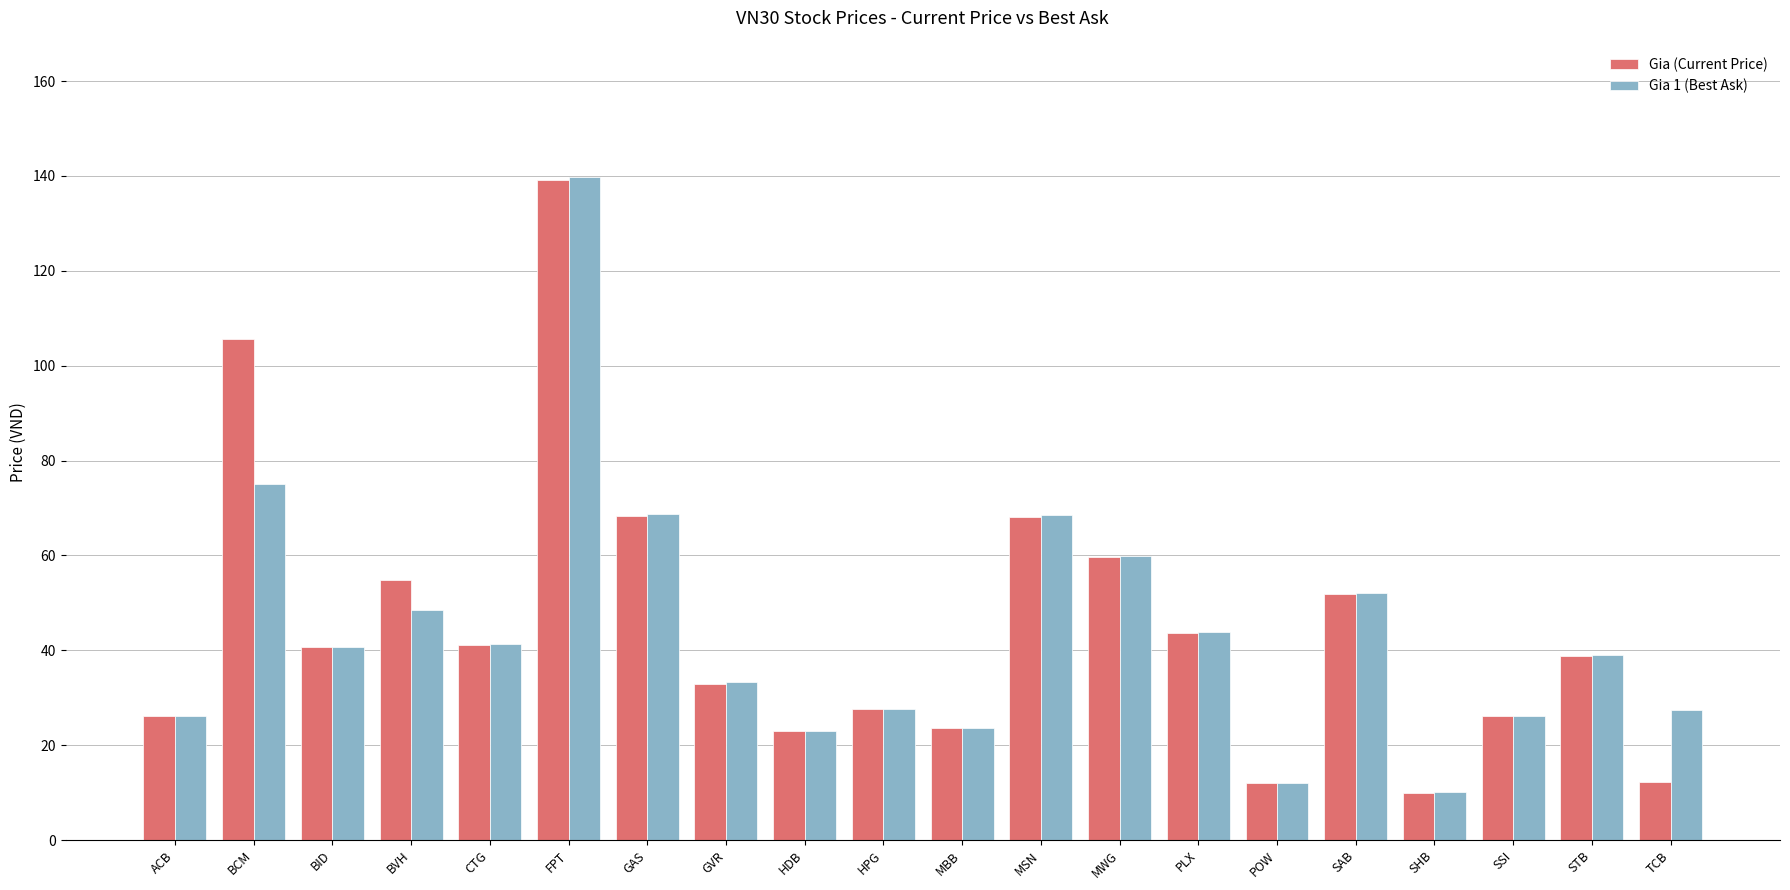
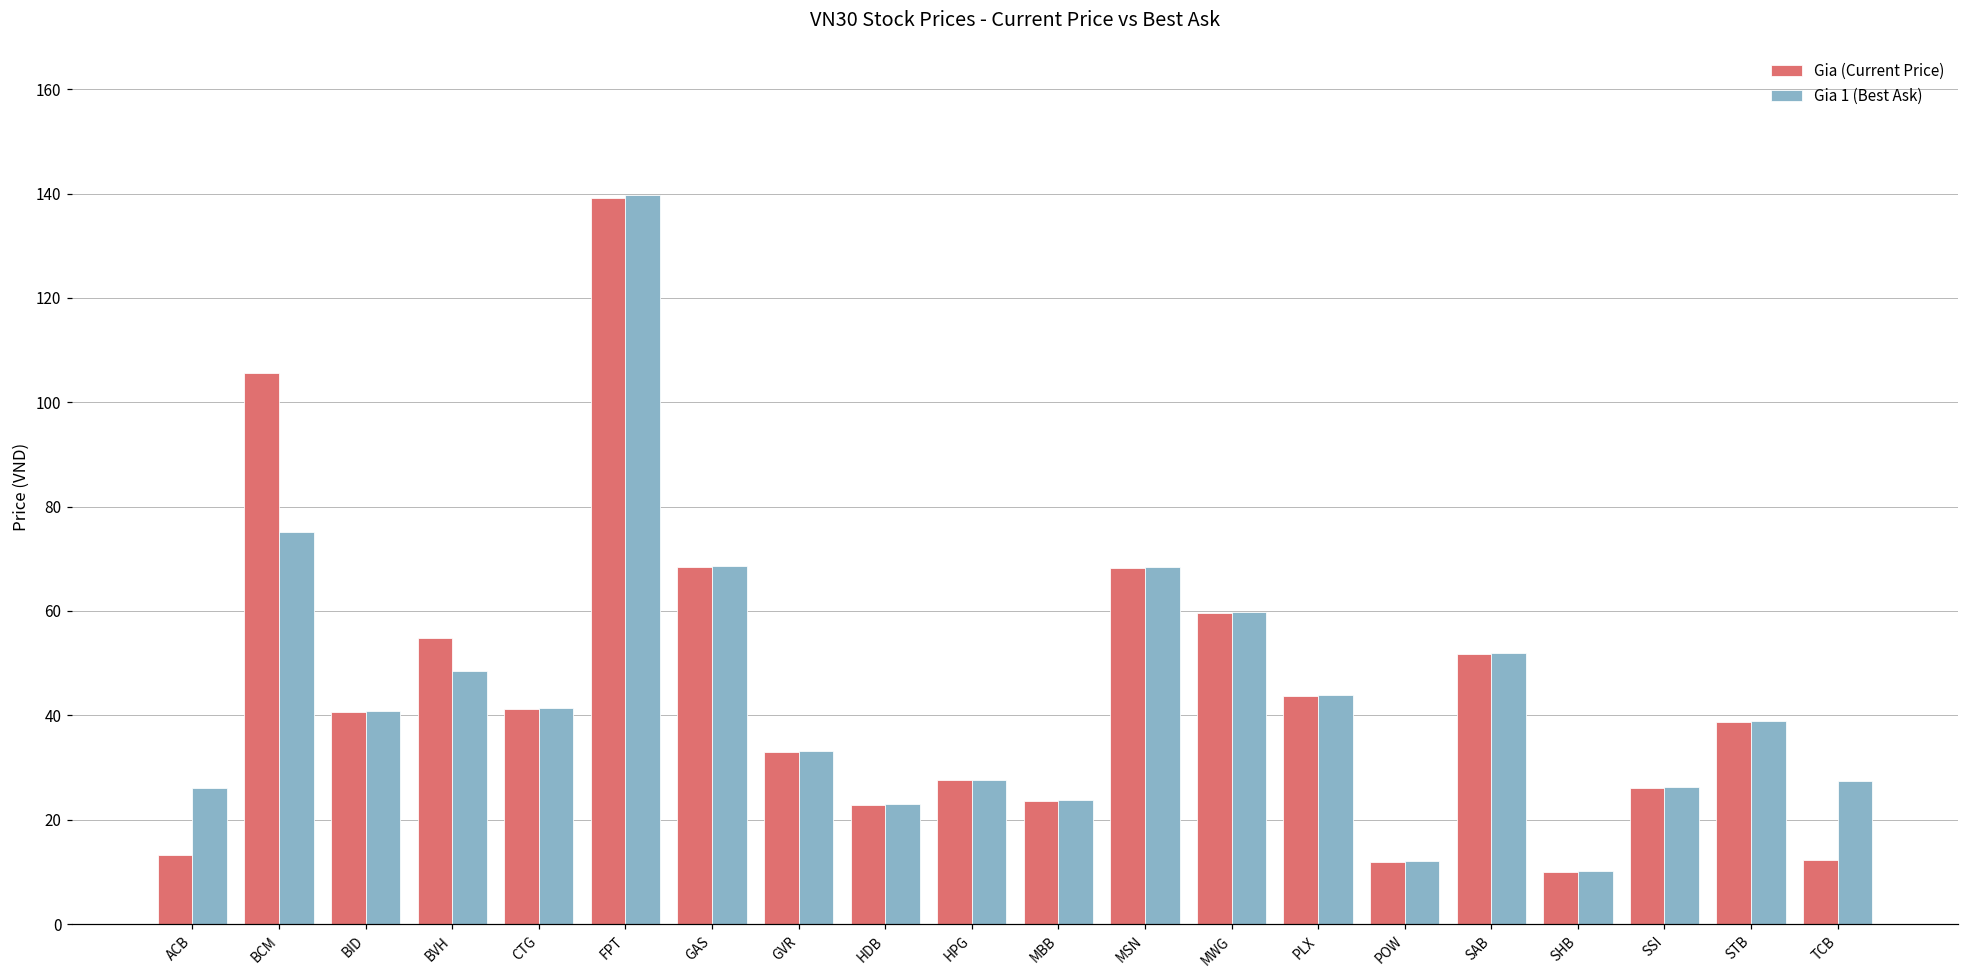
Gia (Current Price), ACB: 26 -> 13
